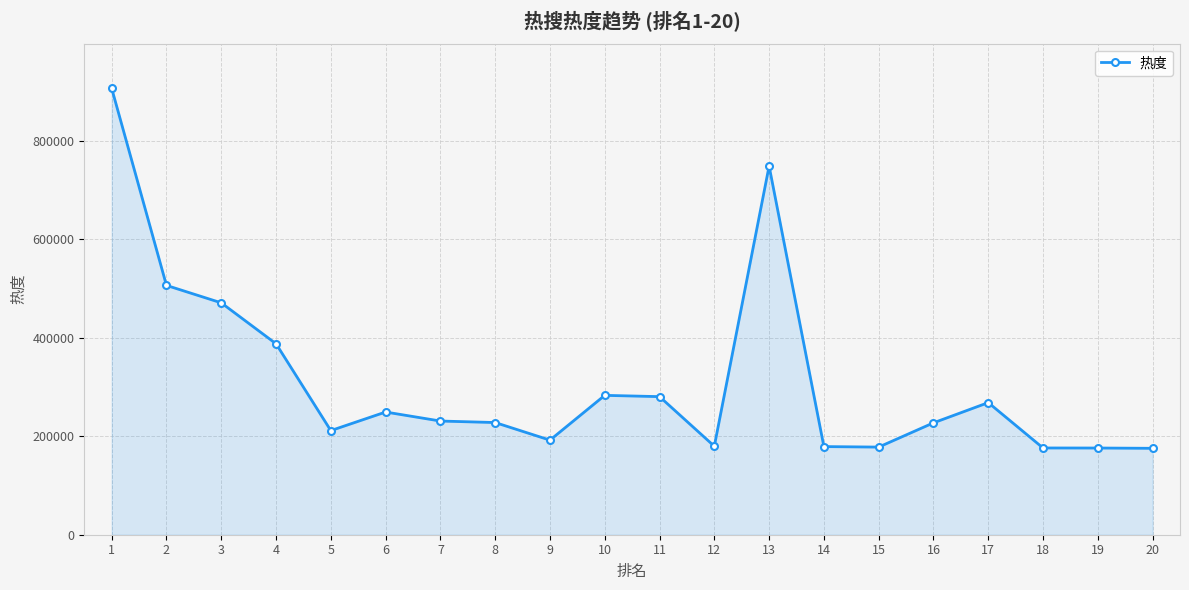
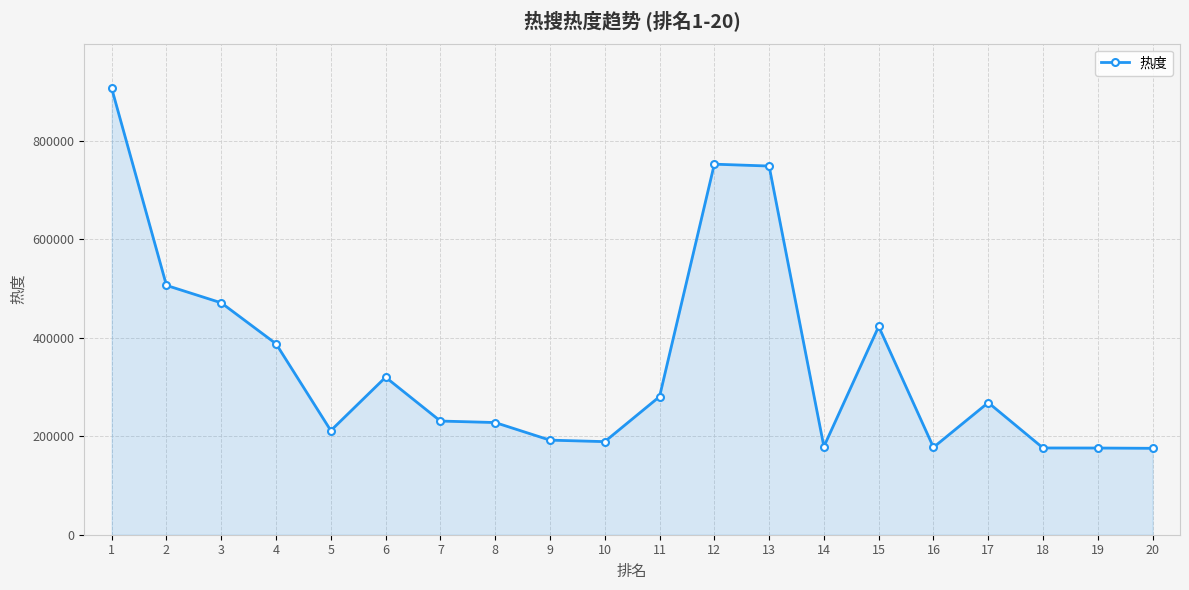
6: 250000 -> 320000
10: 280000 -> 190000
12: 180000 -> 750000
15: 180000 -> 420000
16: 230000 -> 180000
